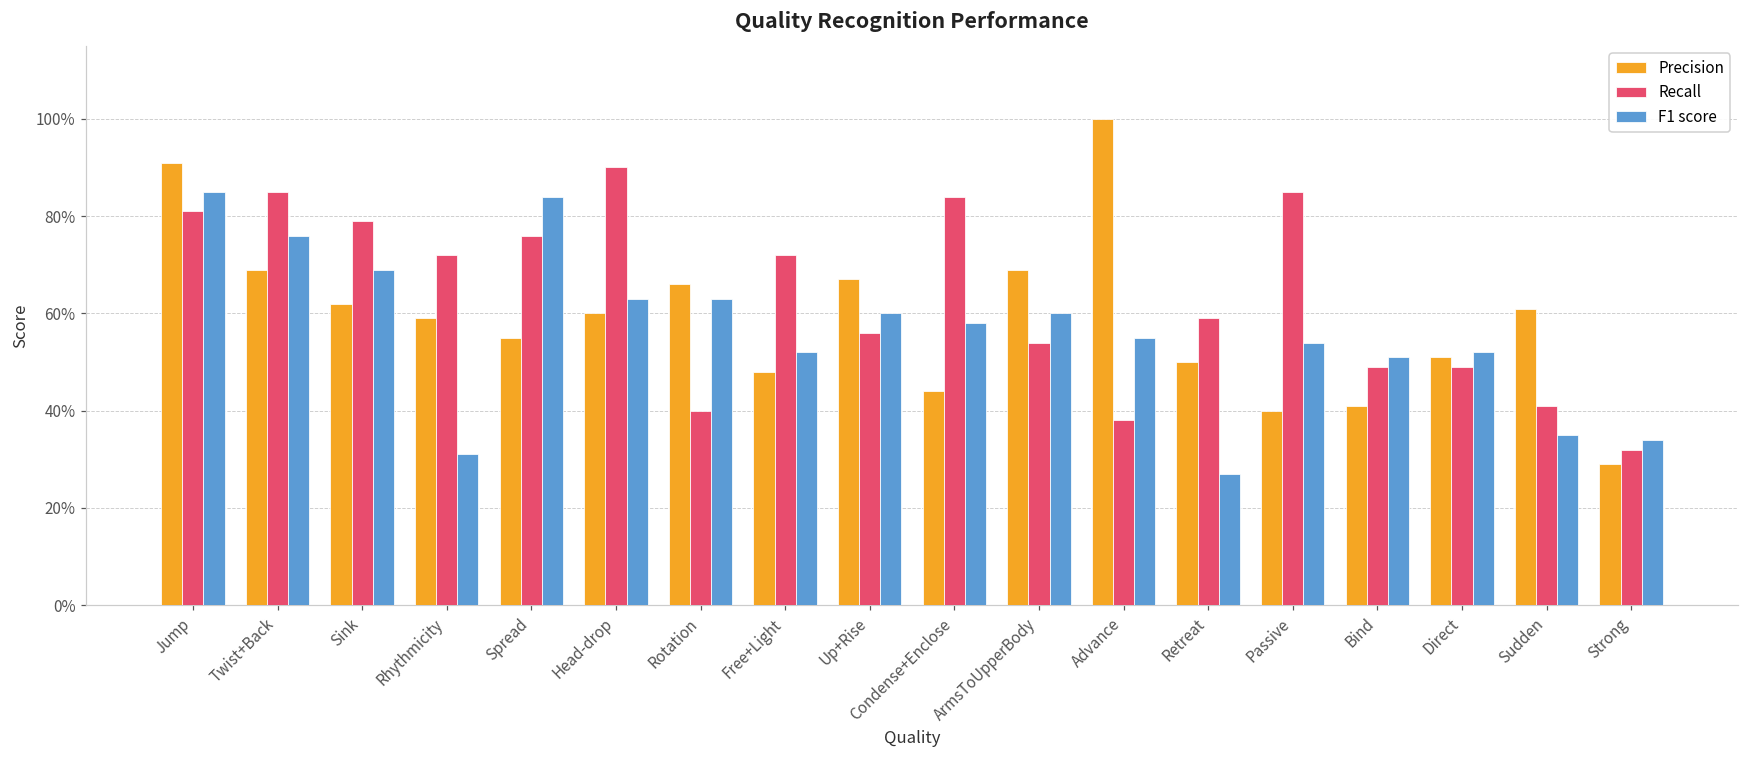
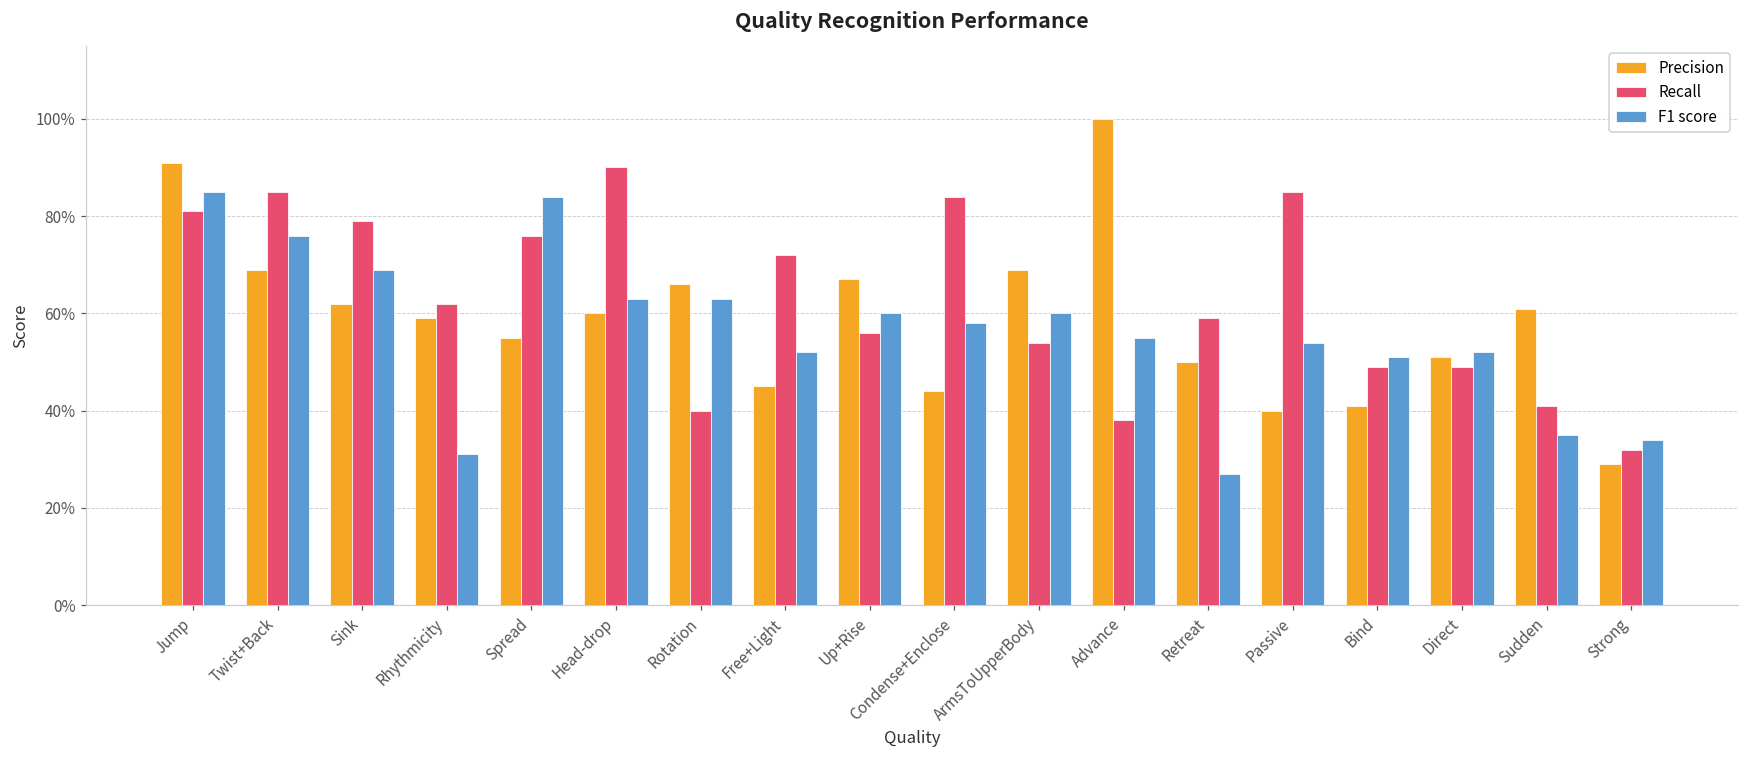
Recall, Rhythmicity: 72% -> 62%
Precision, Free+Light: 48% -> 45%
